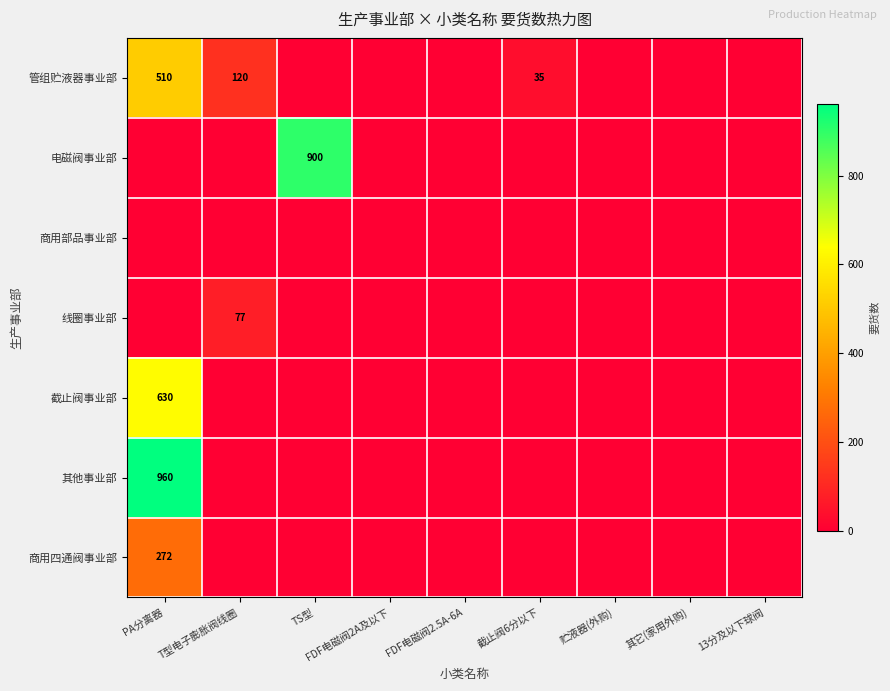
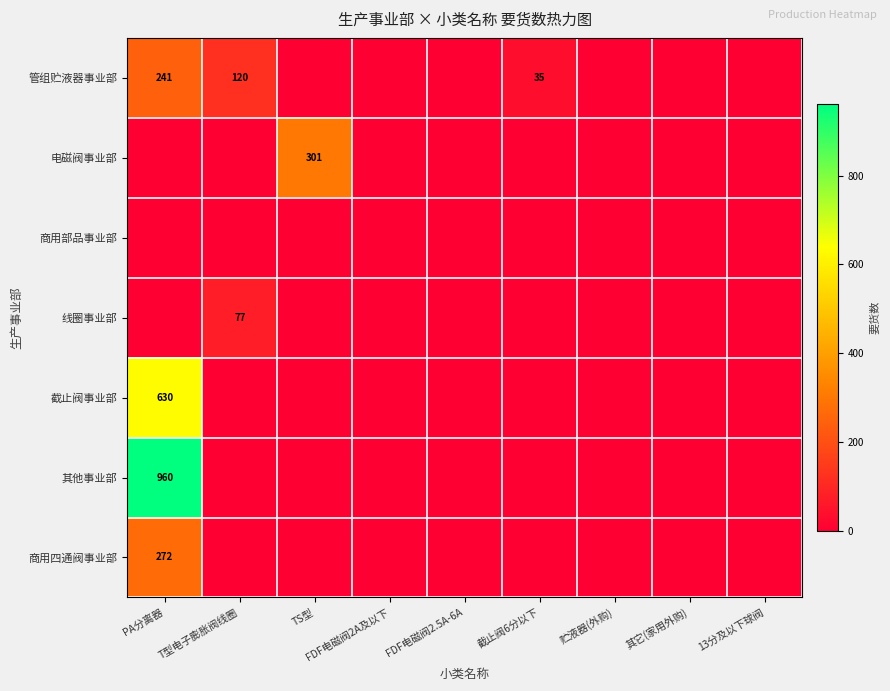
管组贮液器事业部, PA分离器: 510 -> 241
电磁阀事业部, TS型: 900 -> 301
